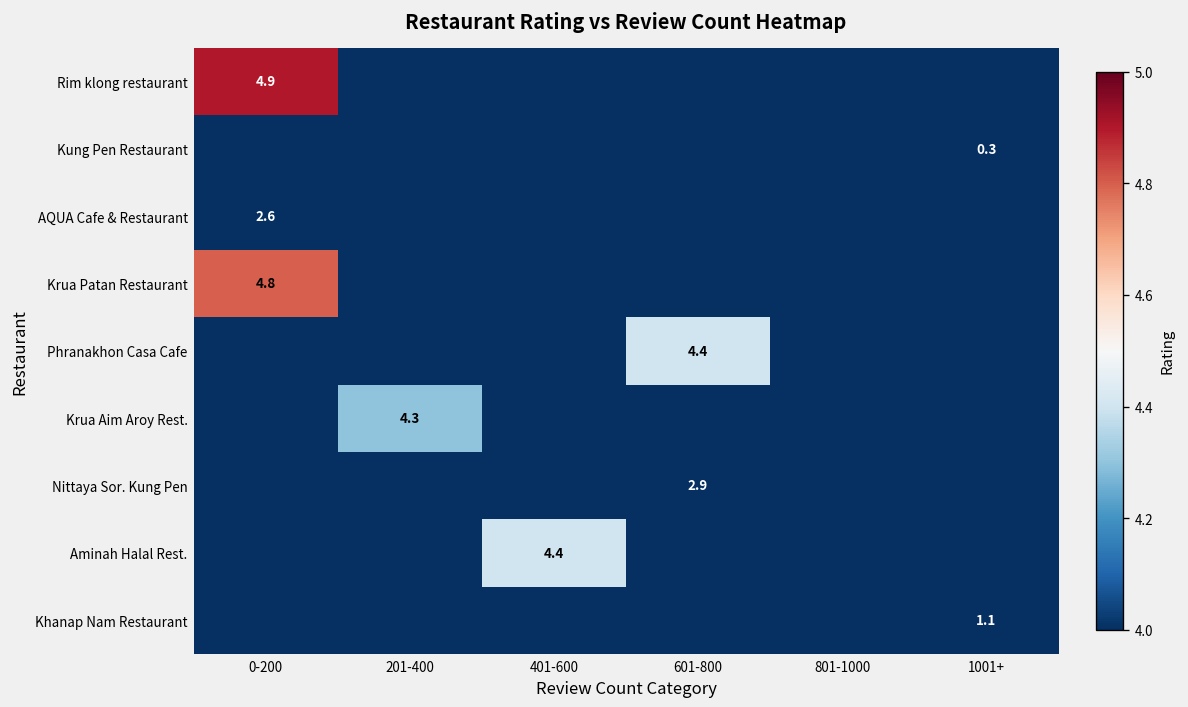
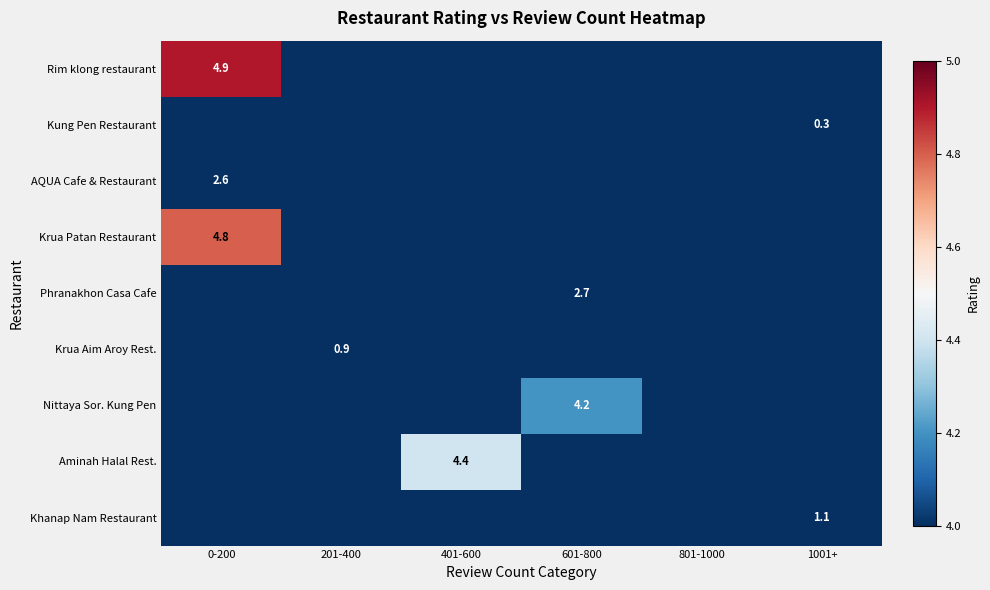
Phranakhon Casa Cafe, 601-800: 4.4 -> 2.7
Krua Aim Aroy Rest., 201-400: 4.3 -> 0.9
Nittaya Sor. Kung Pen, 601-800: 2.9 -> 4.2
